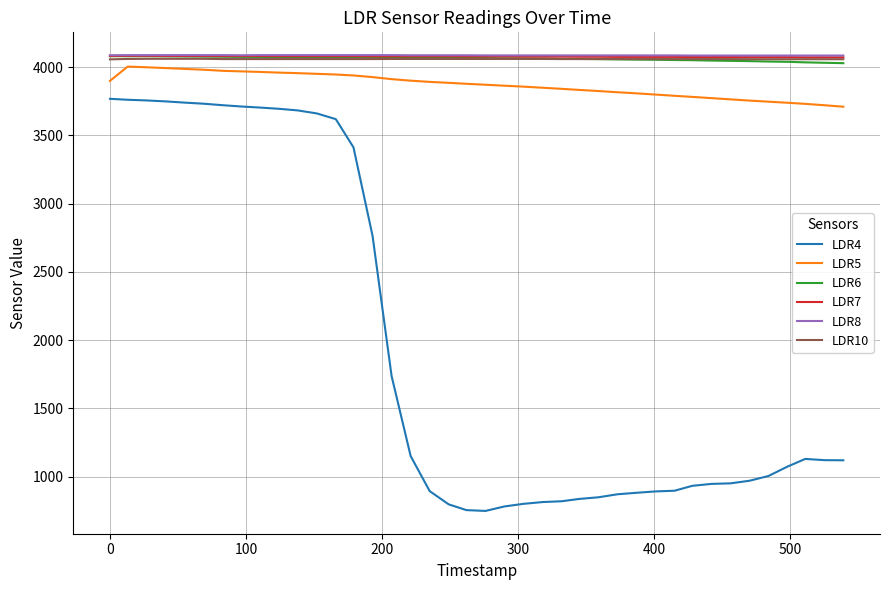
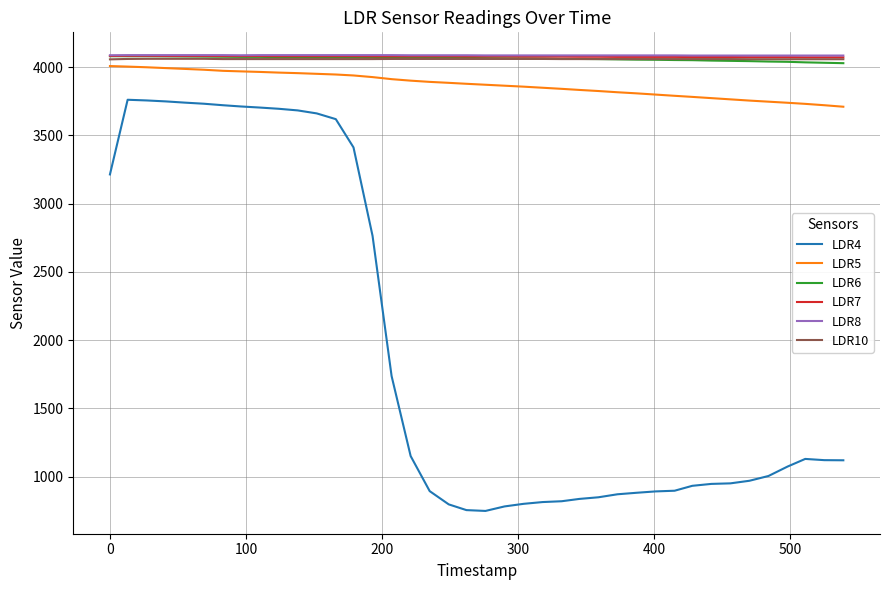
LDR4, 0: 3770 -> 3210
LDR5, 0: 3900 -> 4010
